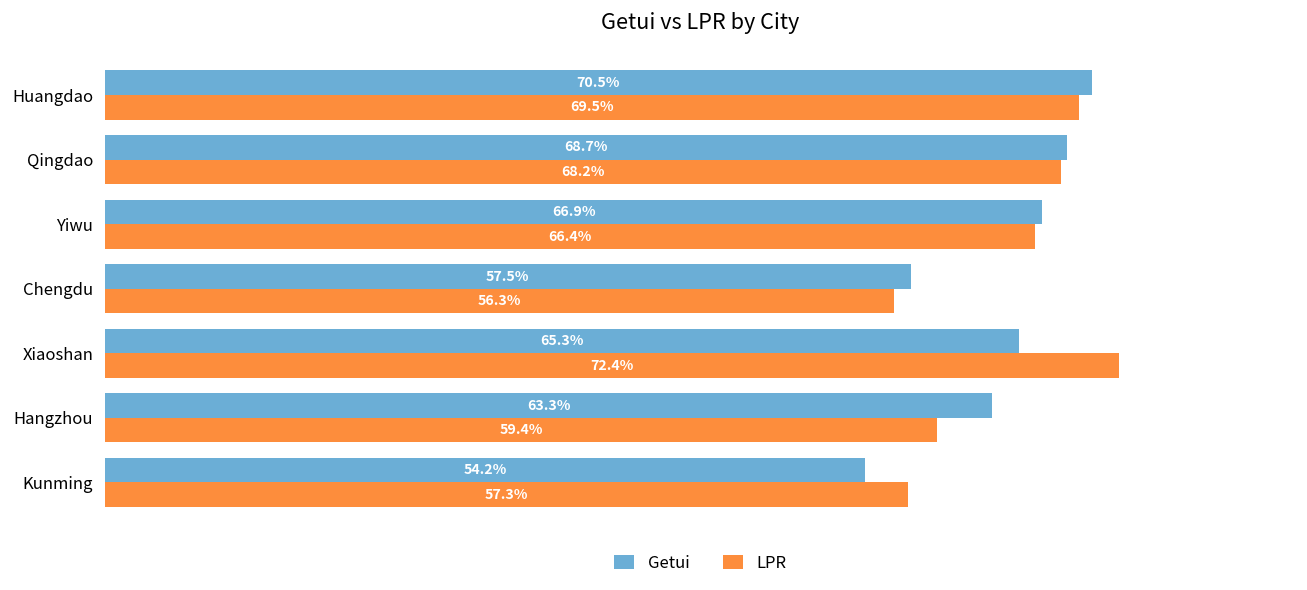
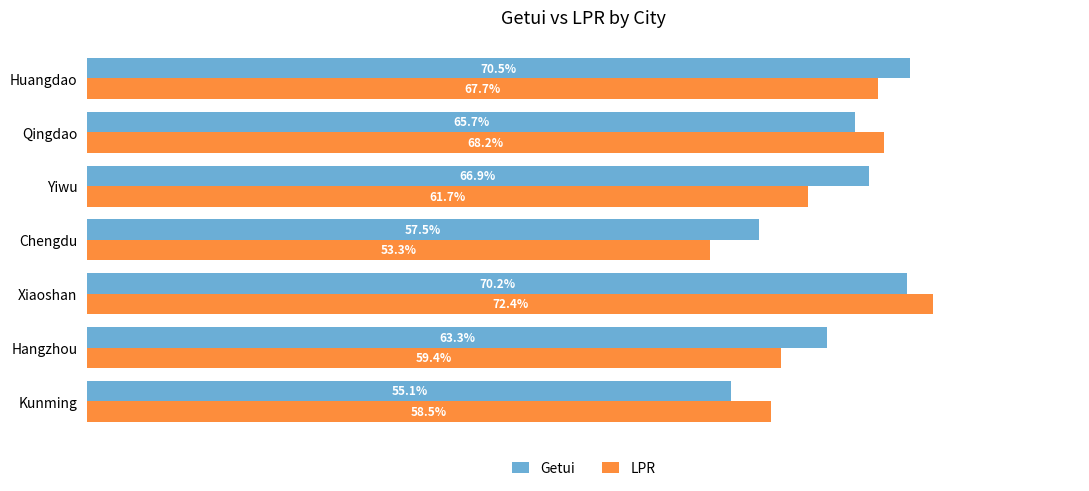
LPR, Huangdao: 69.5% -> 67.7%
Getui, Qingdao: 68.7% -> 65.7%
LPR, Yiwu: 66.4% -> 61.7%
LPR, Chengdu: 56.3% -> 53.3%
Getui, Xiaoshan: 65.3% -> 70.2%
Getui, Kunming: 54.2% -> 55.1%
LPR, Kunming: 57.3% -> 58.5%
